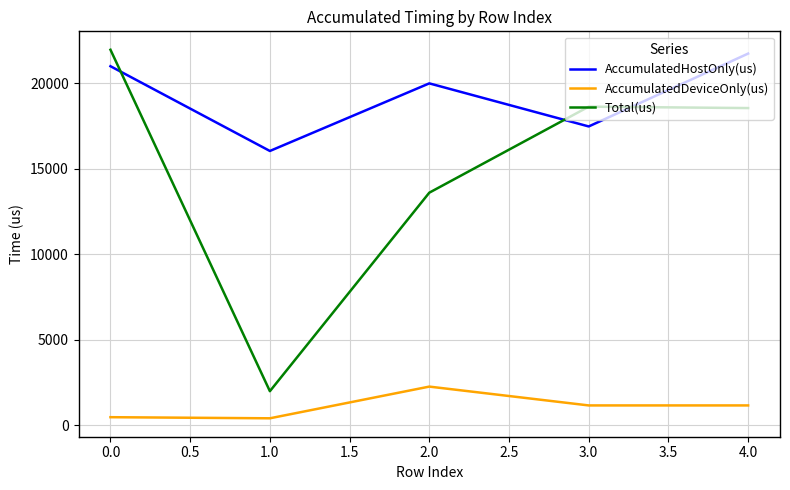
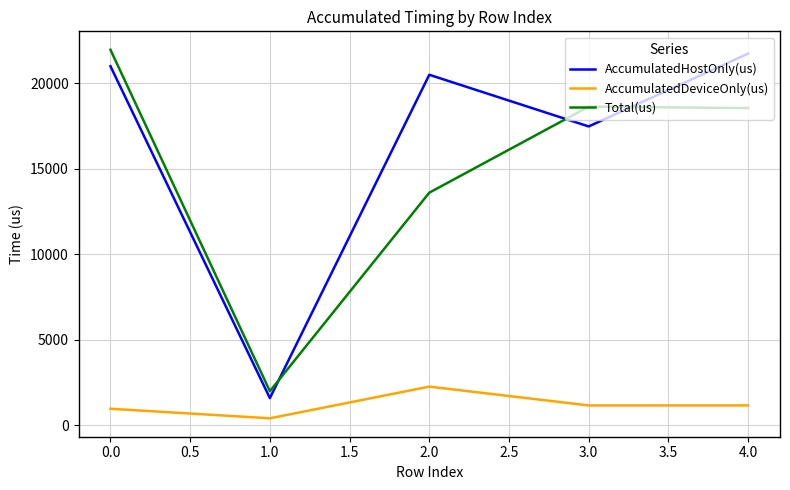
AccumulatedDeviceOnly(us), 0.0: 500 -> 1000
AccumulatedHostOnly(us), 1.0: 16000 -> 1600
AccumulatedHostOnly(us), 2.0: 20000 -> 20500
